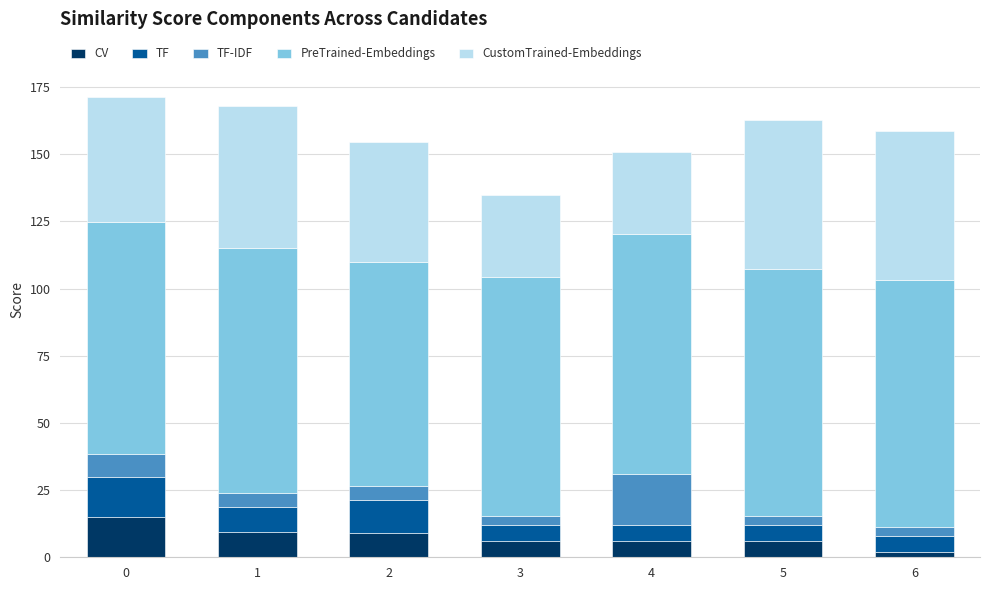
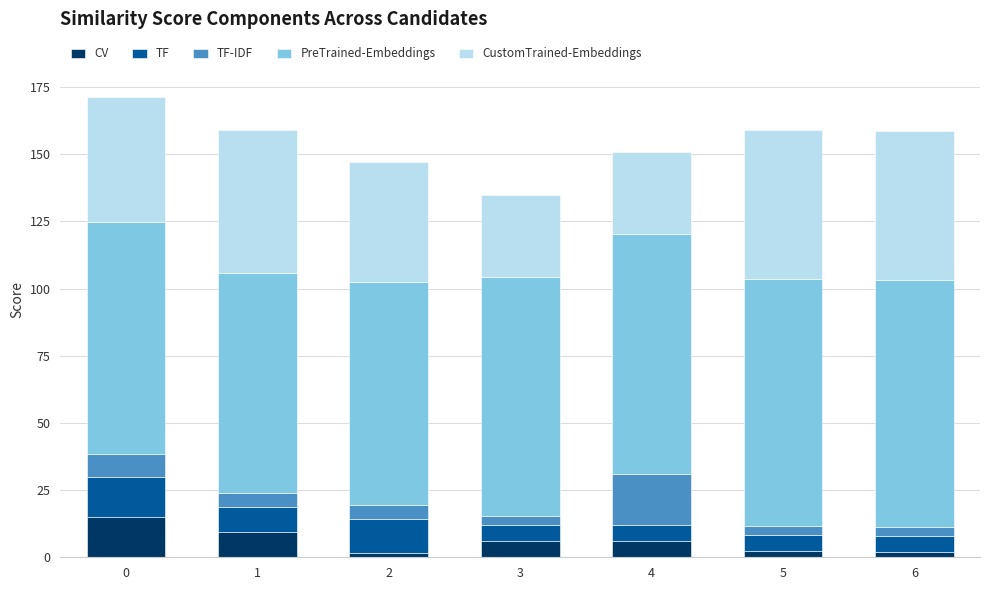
PreTrained-Embeddings, 1: 91 -> 82
CV, 2: 9 -> 2
CV, 5: 6 -> 2
